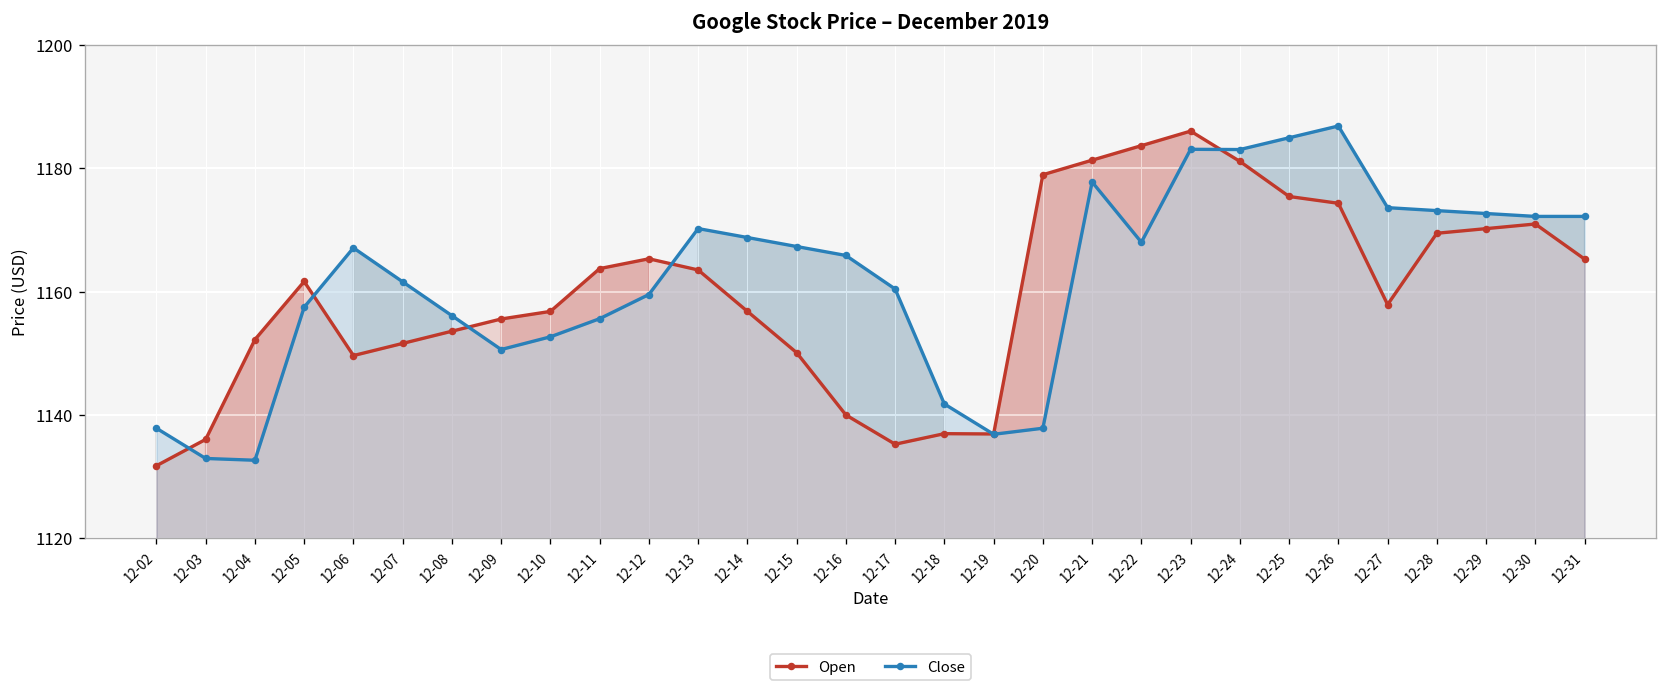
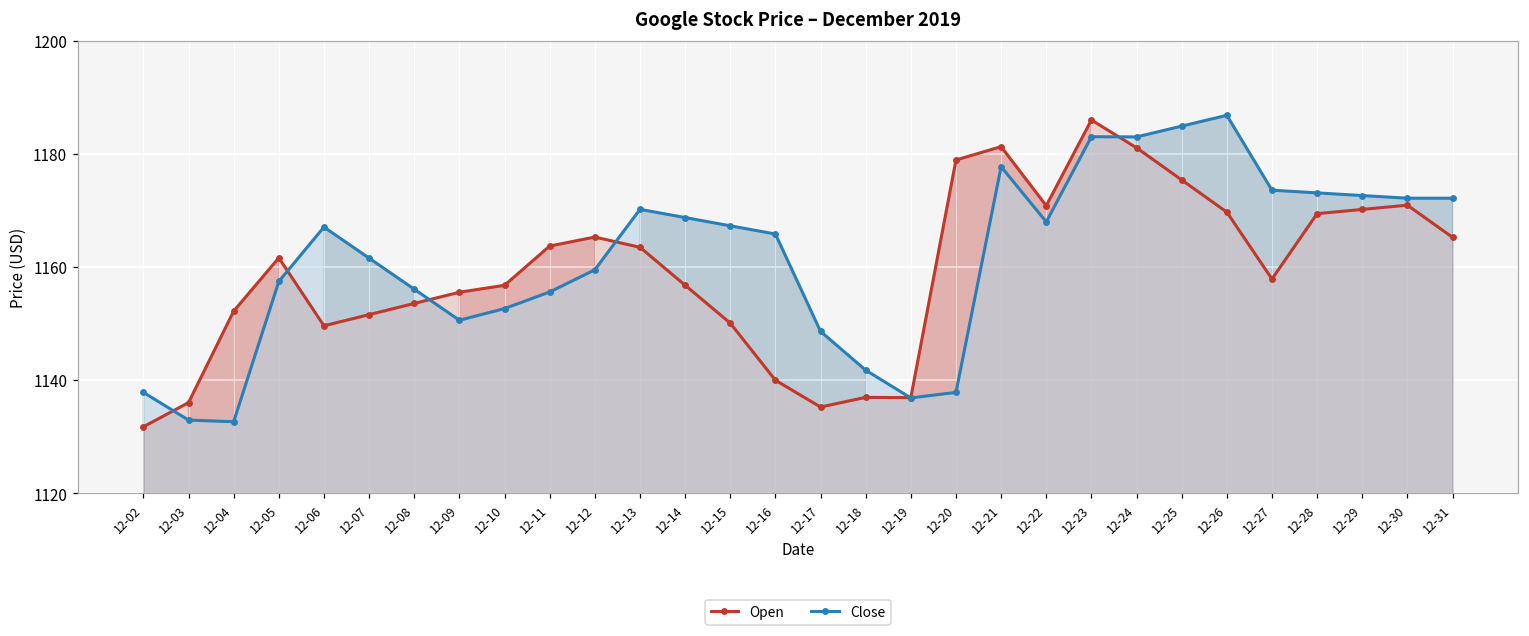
Close, 12-17: 1160 -> 1149
Open, 12-22: 1184 -> 1171
Open, 12-26: 1174 -> 1170
